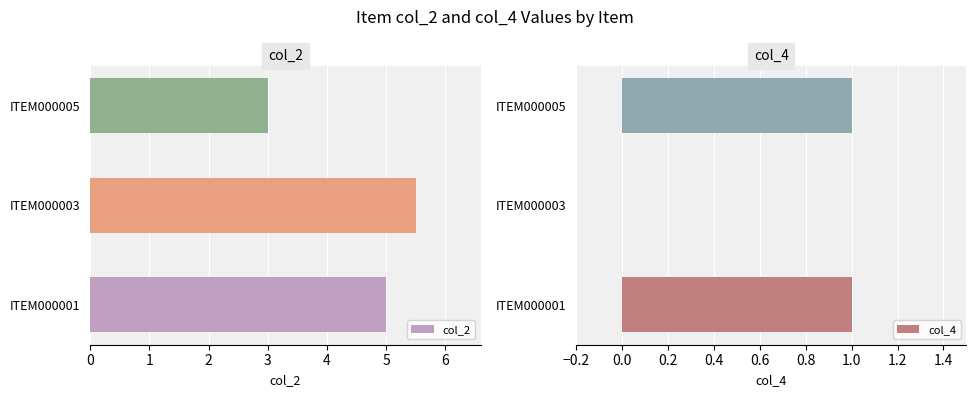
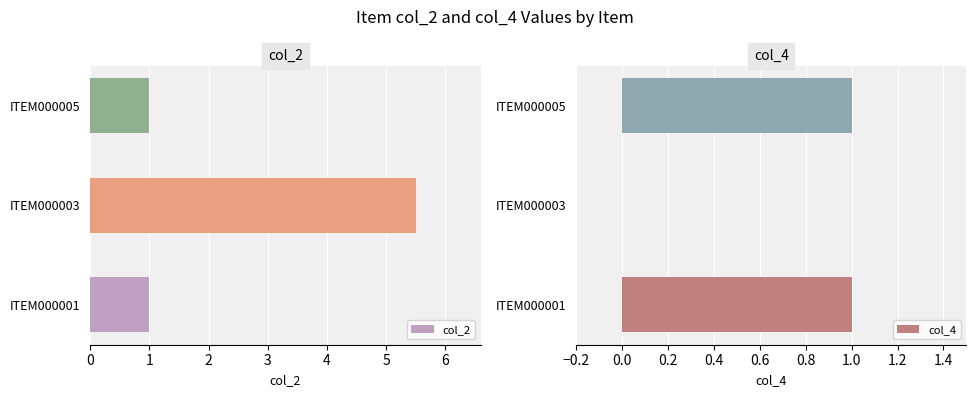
col_2, ITEM000005: 3 -> 1
col_2, ITEM000001: 5 -> 1
